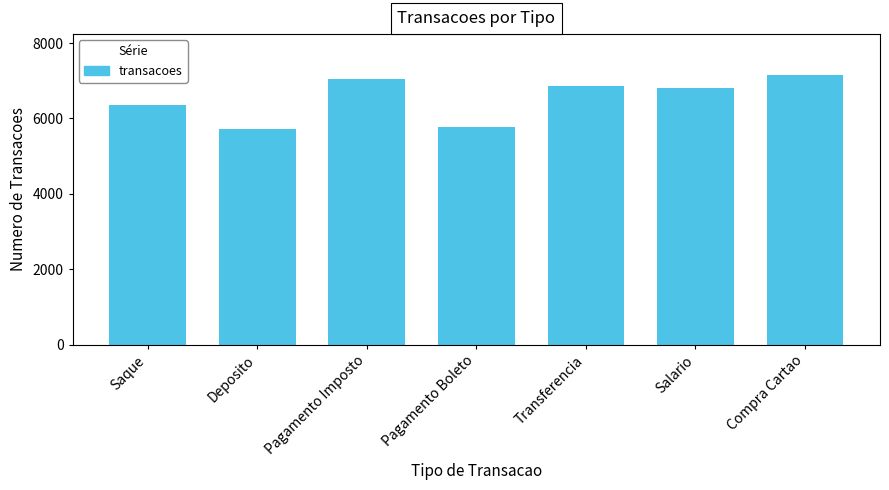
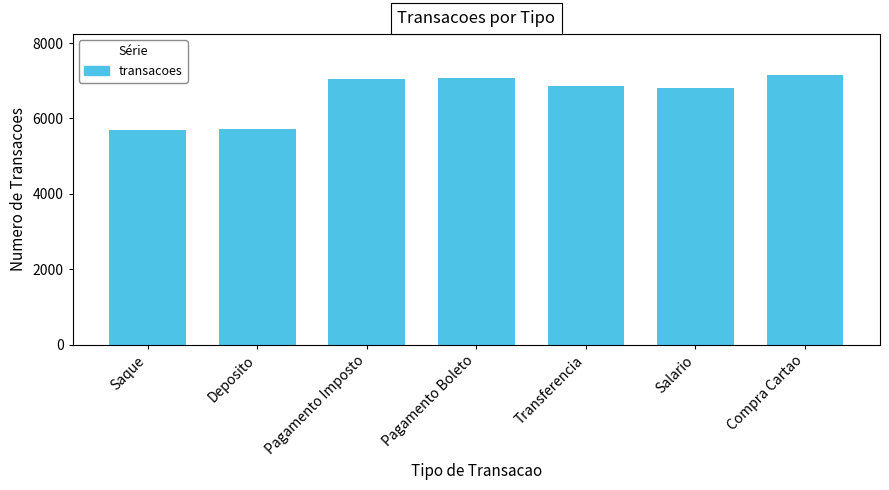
Saque: 6400 -> 5700
Pagamento Boleto: 5800 -> 7100
